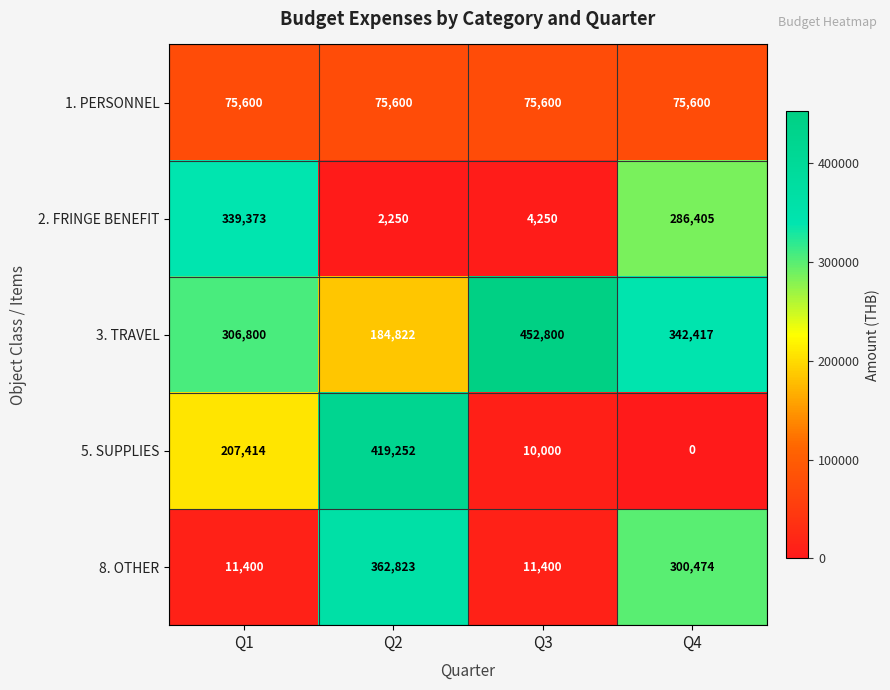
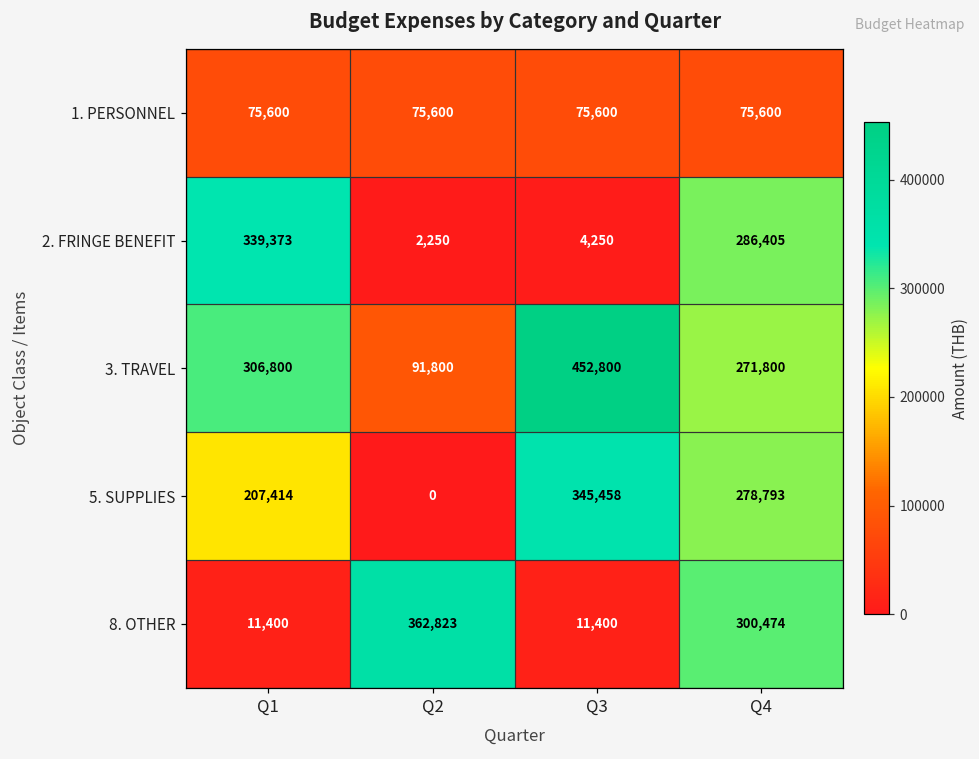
3. TRAVEL, Q2: 184,822 -> 91,800
3. TRAVEL, Q4: 342,417 -> 271,800
5. SUPPLIES, Q2: 419,252 -> 0
5. SUPPLIES, Q3: 10,000 -> 345,458
5. SUPPLIES, Q4: 0 -> 278,793
